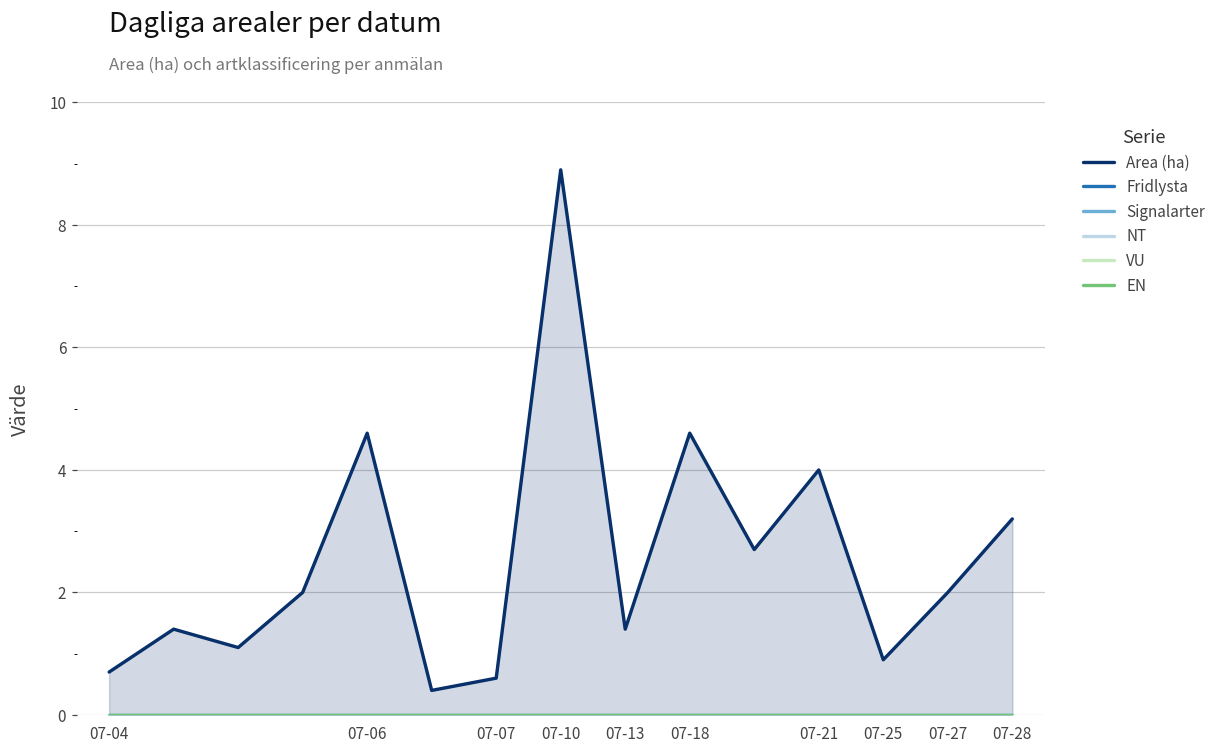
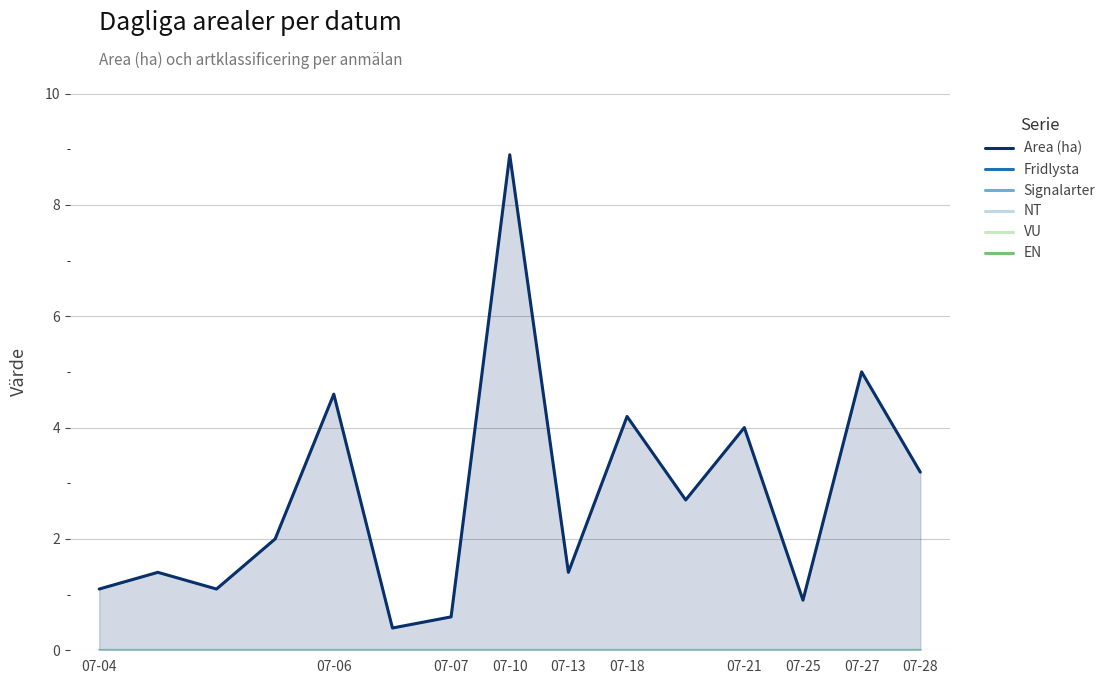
Area (ha), 07-04: 0.7 -> 1.1
Area (ha), 07-18: 4.6 -> 4.2
Area (ha), 07-27: 2 -> 5
